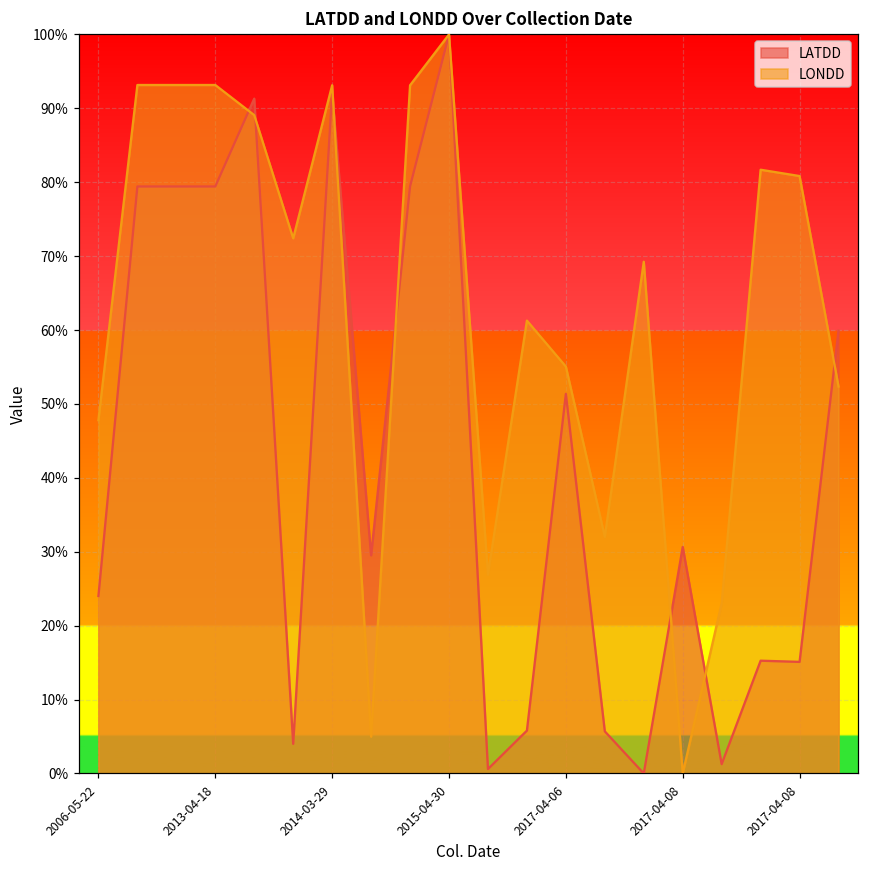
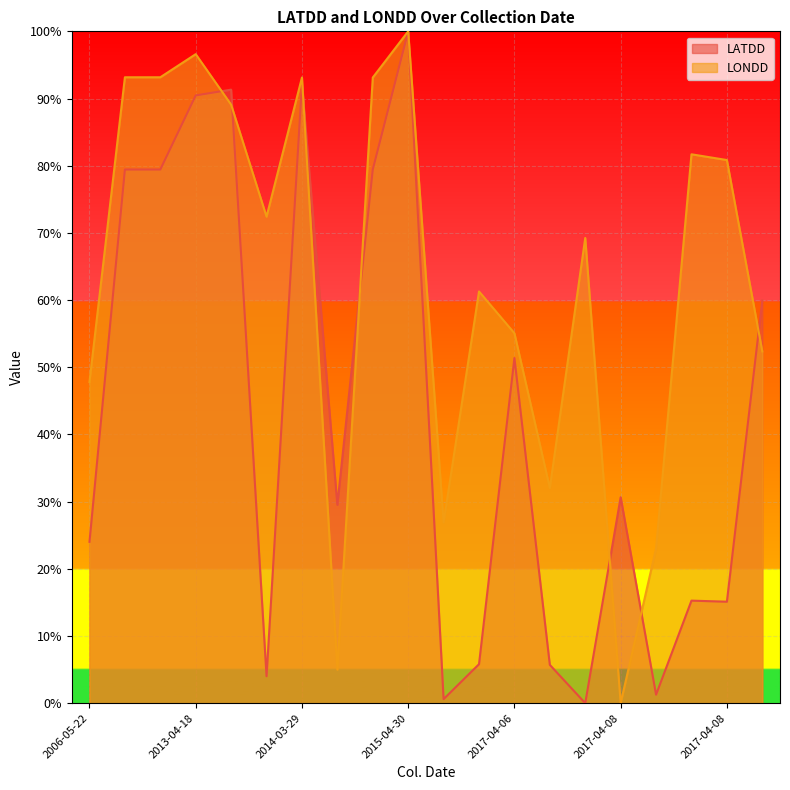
LATDD, 2013-04-18: 79% -> 90%
LONDD, 2013-04-18: 93% -> 97%
